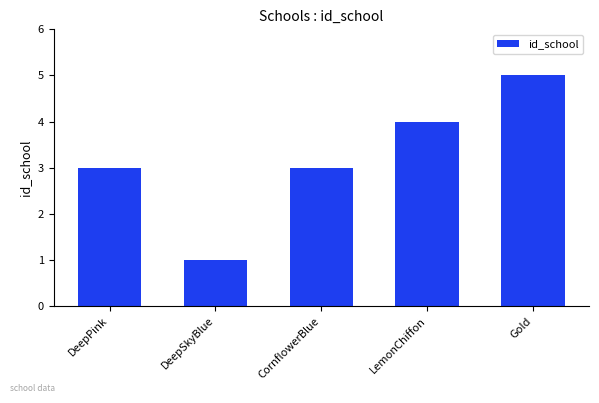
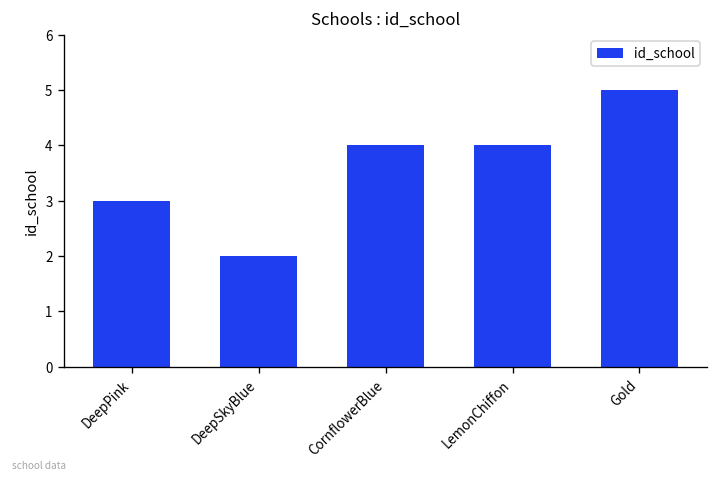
DeepSkyBlue: 1 -> 2
CornflowerBlue: 3 -> 4
